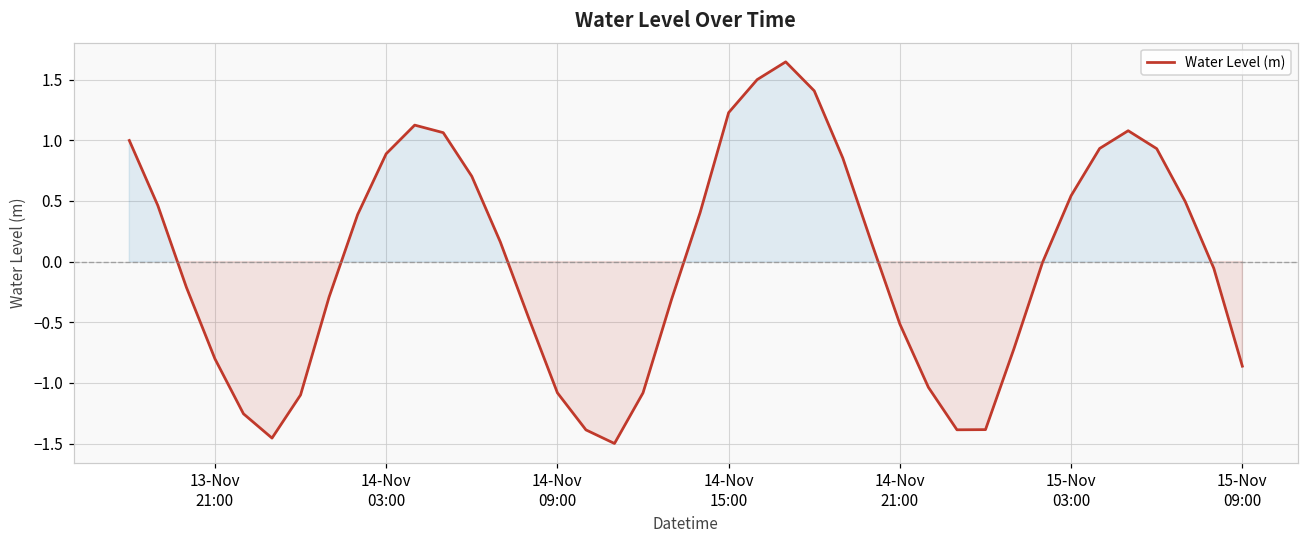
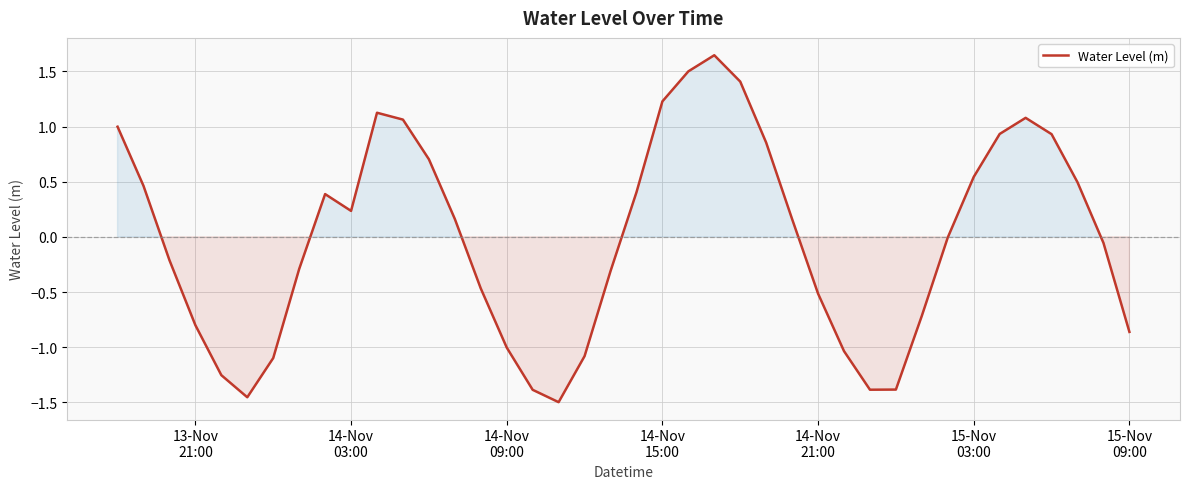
14-Nov 03:00: 0.89 -> 0.24
14-Nov 09:00: -1.08 -> -1.00
